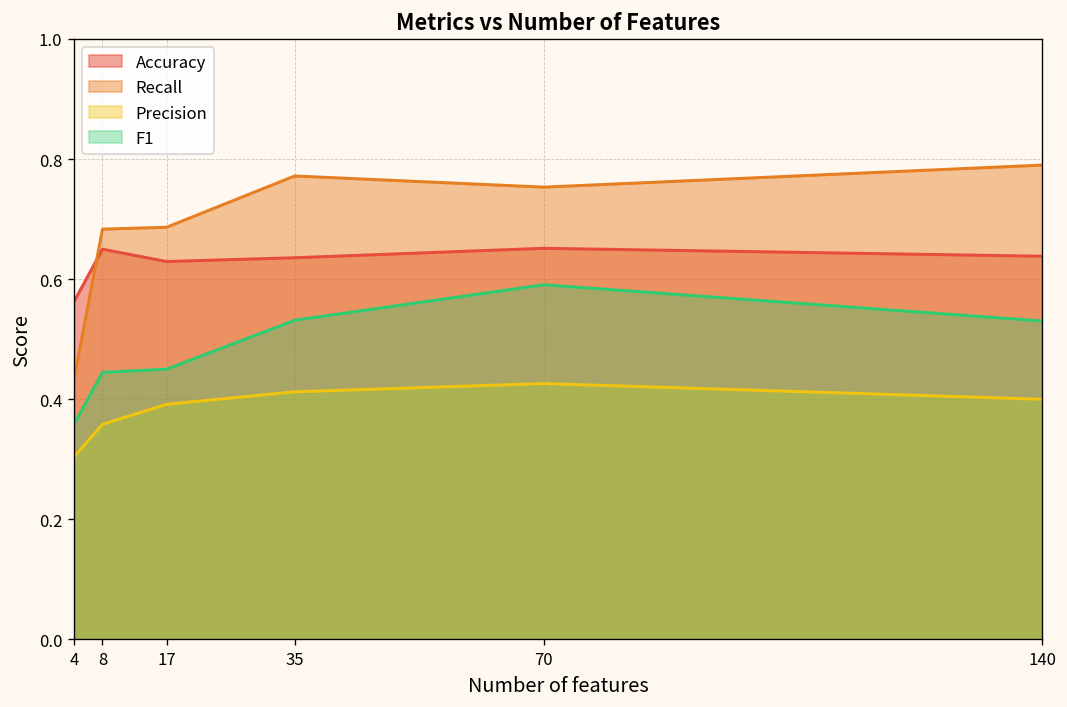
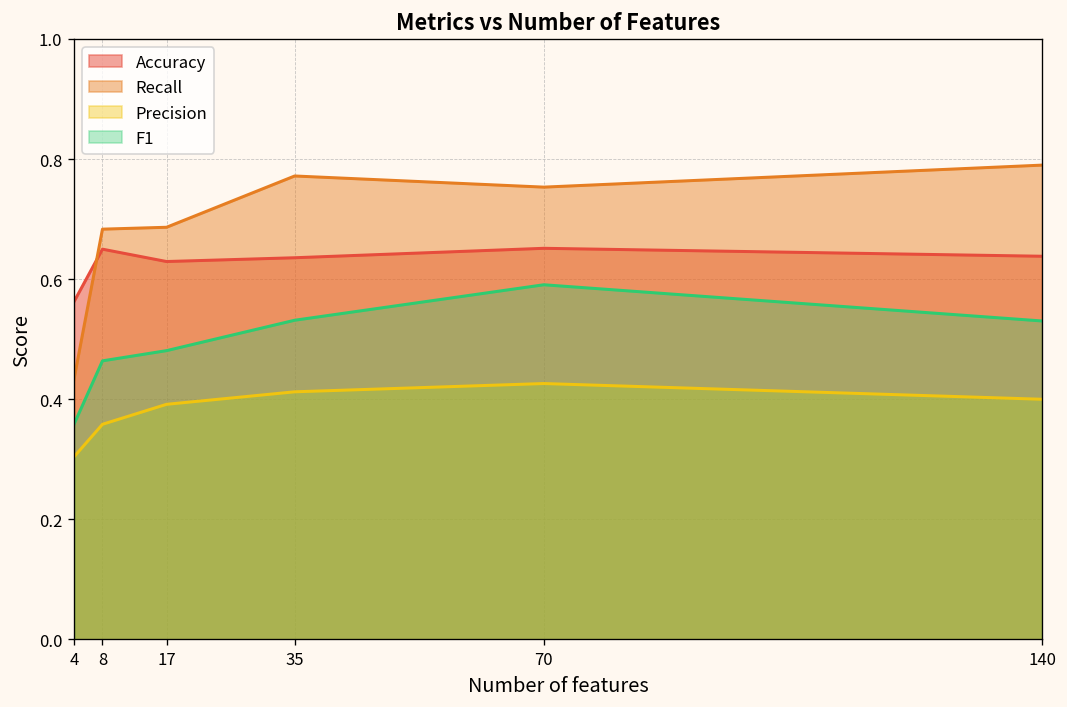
F1, 8: 0.44 -> 0.46
F1, 17: 0.45 -> 0.48
